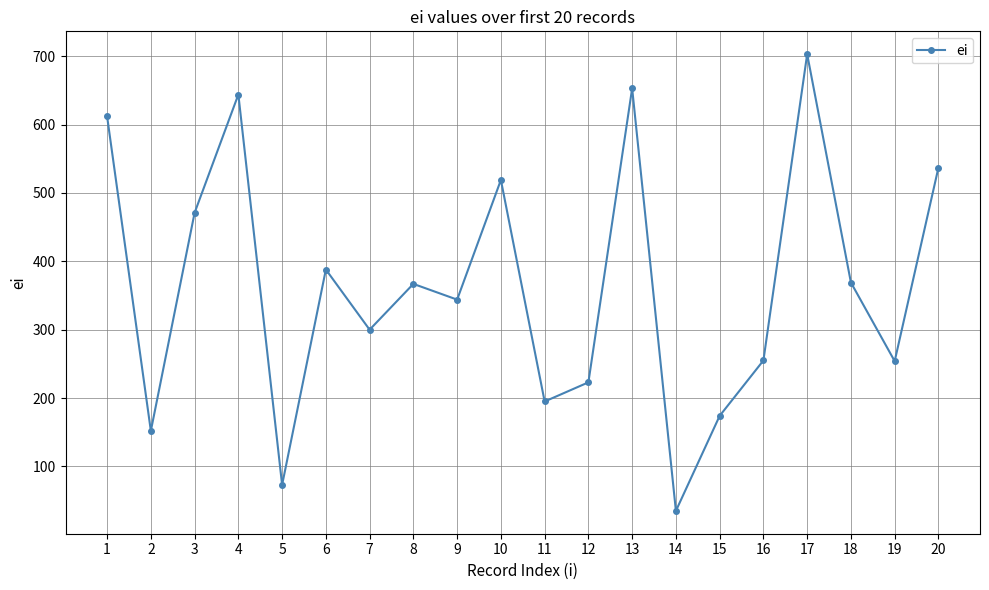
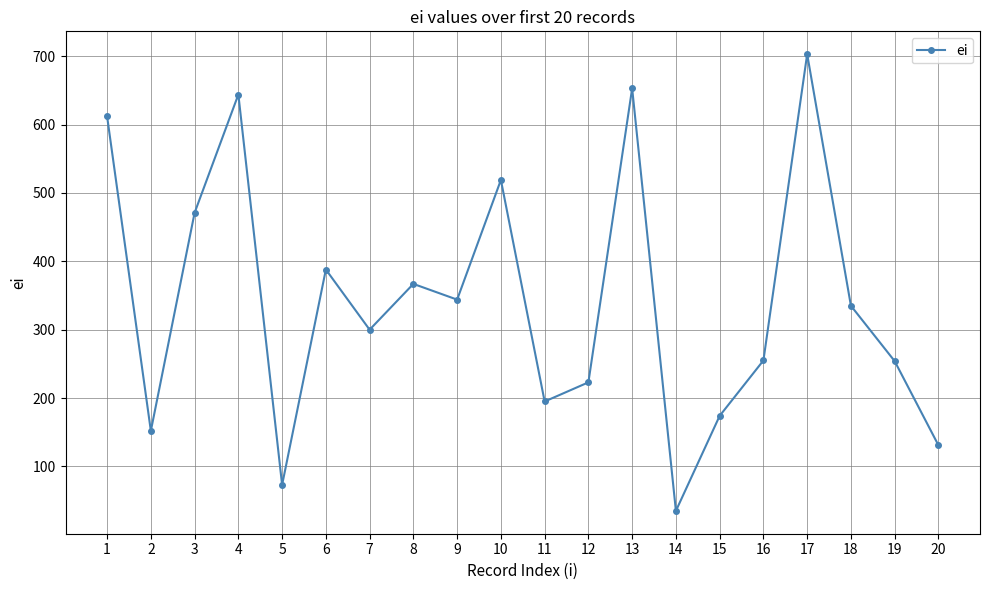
18: 370 -> 340
20: 540 -> 130
